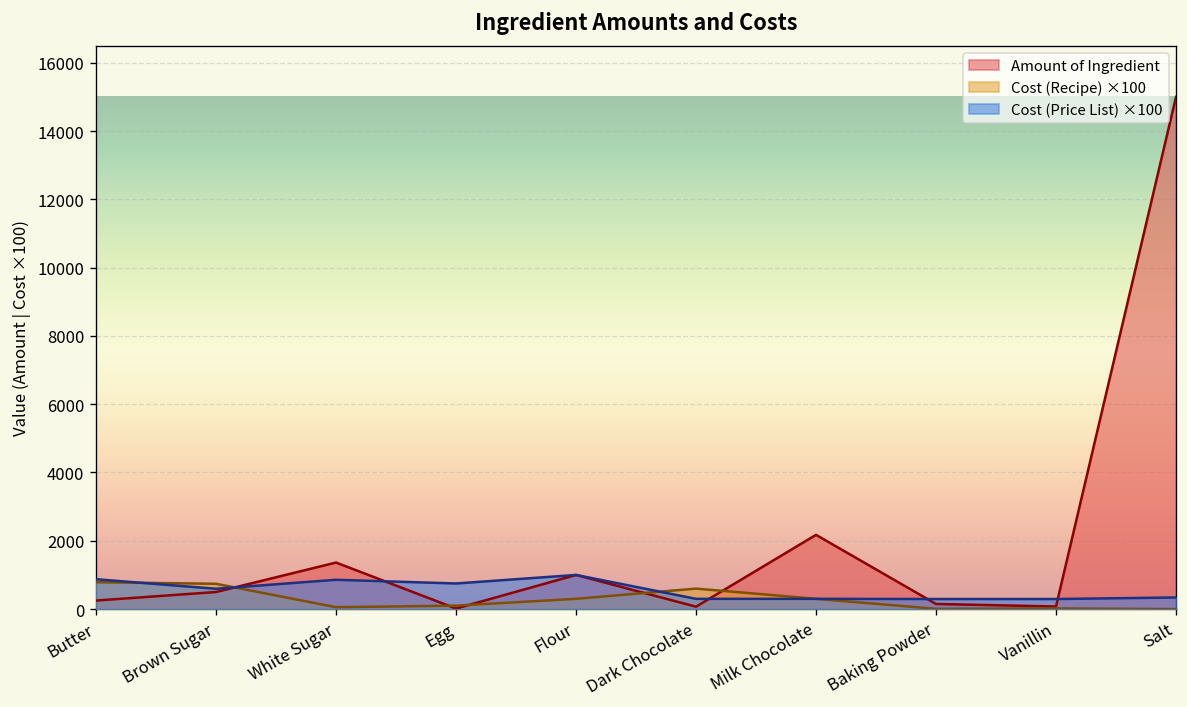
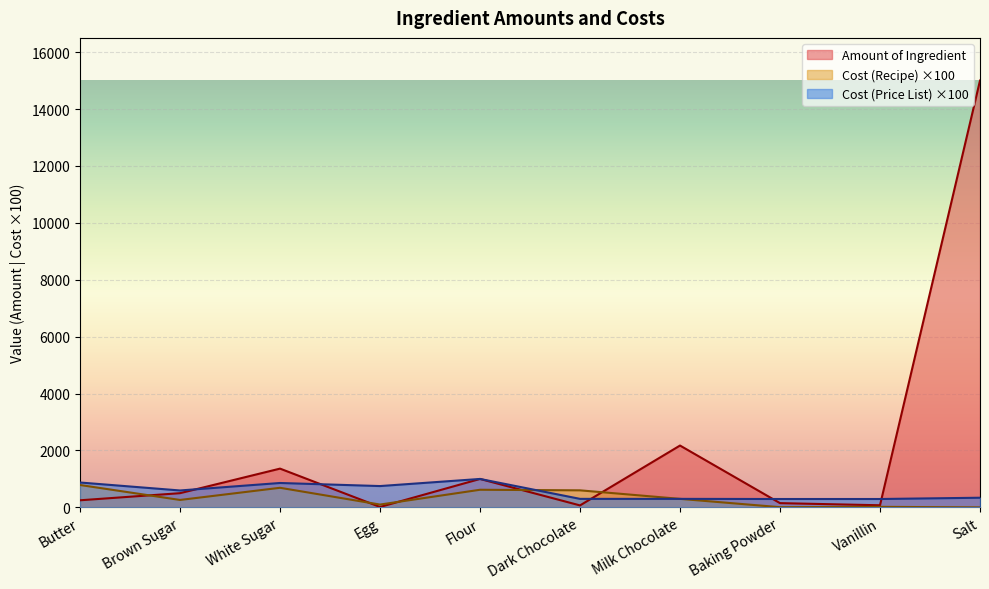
Cost (Recipe) ×100, Brown Sugar: 700 -> 300
Cost (Recipe) ×100, White Sugar: 100 -> 700
Cost (Recipe) ×100, Flour: 300 -> 600
